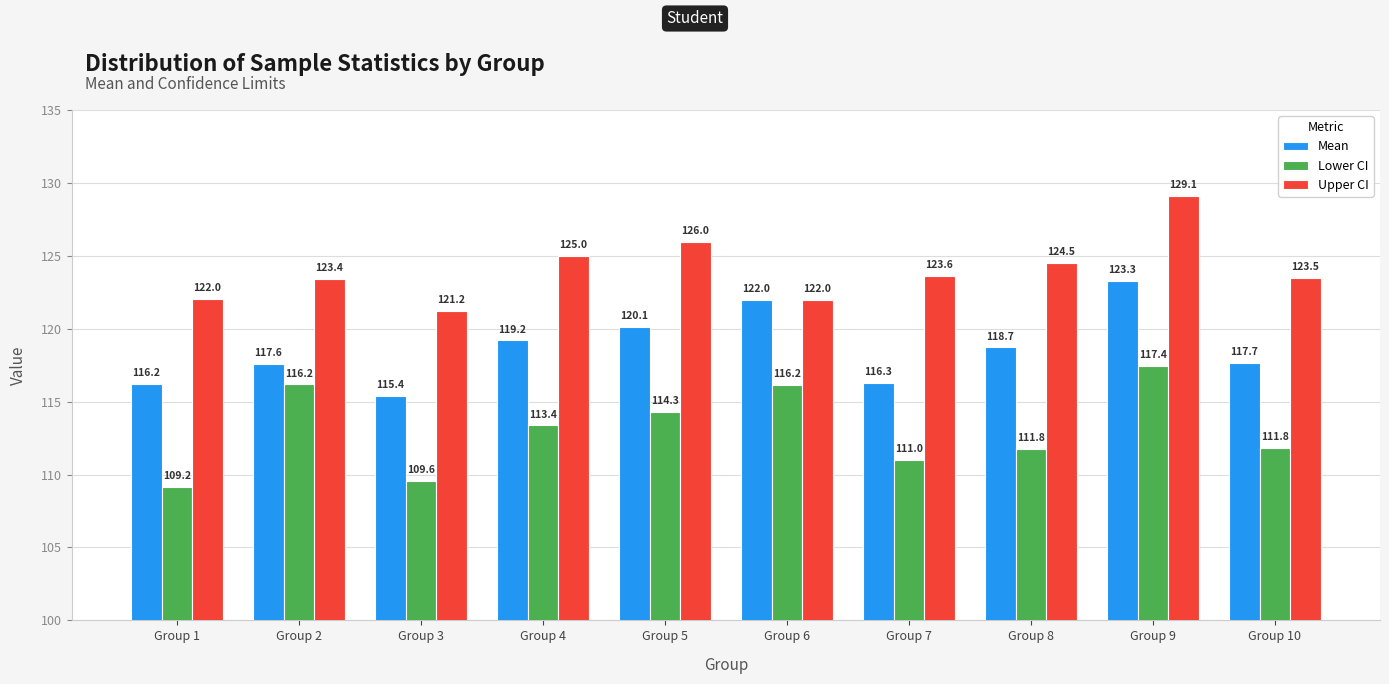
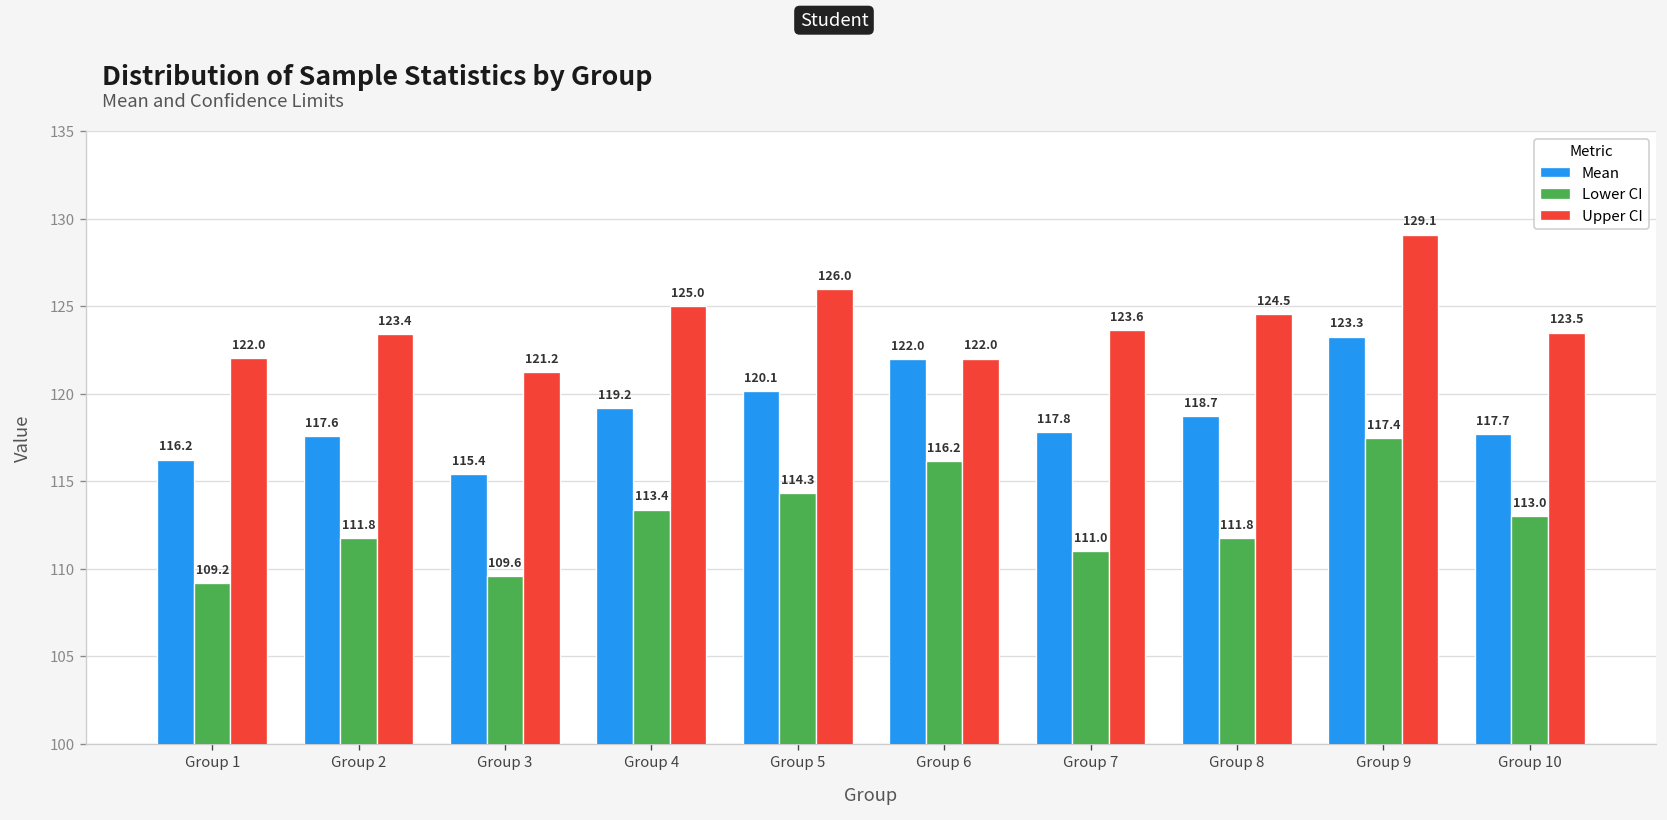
Lower CI, Group 2: 116.2 -> 111.8
Mean, Group 7: 116.3 -> 117.8
Lower CI, Group 10: 111.8 -> 113.0
